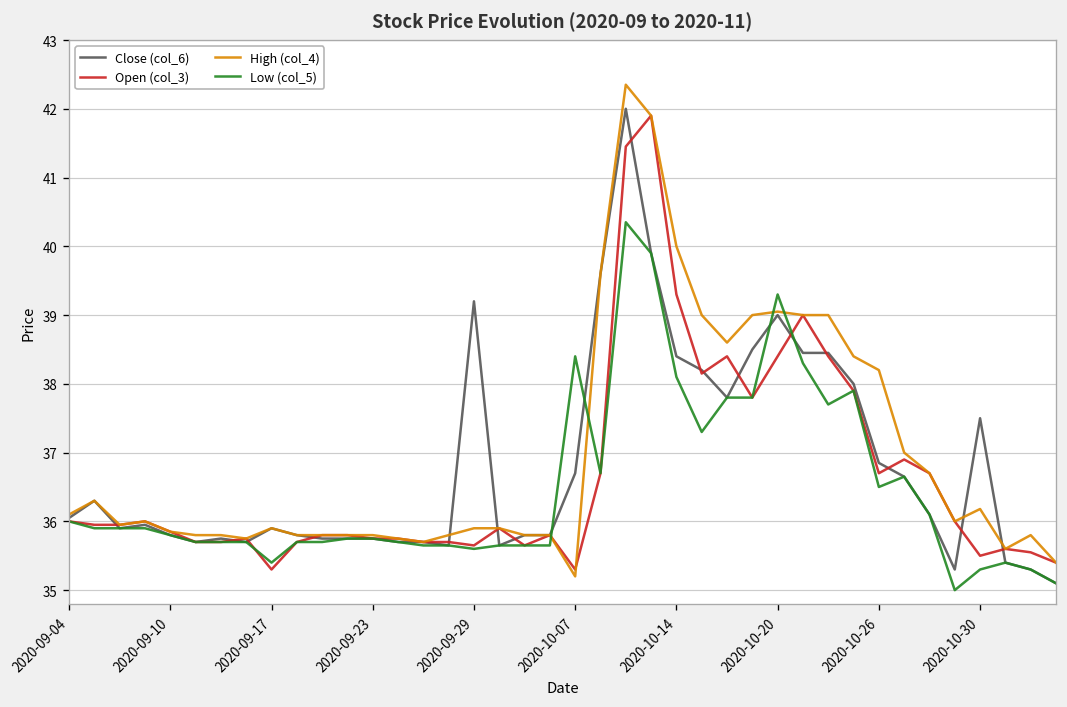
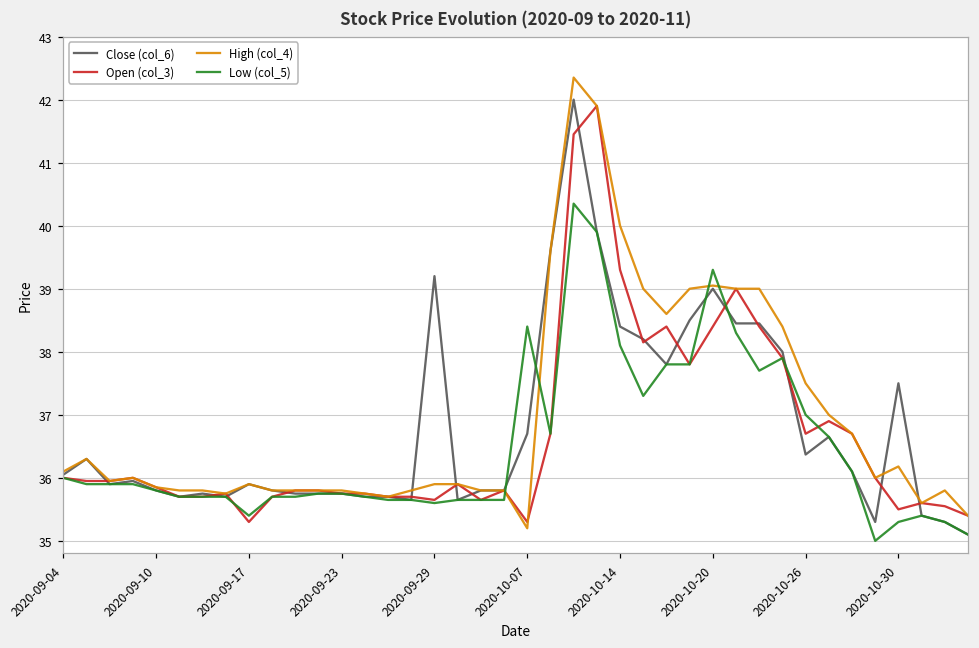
Close (col_6), 2020-10-26: 36.9 -> 36.4
High (col_4), 2020-10-26: 38.2 -> 37.5
Low (col_5), 2020-10-26: 36.5 -> 37.0
